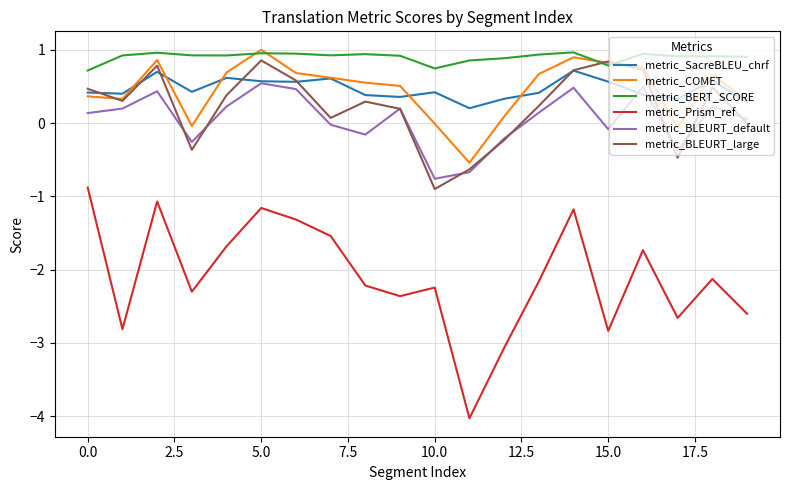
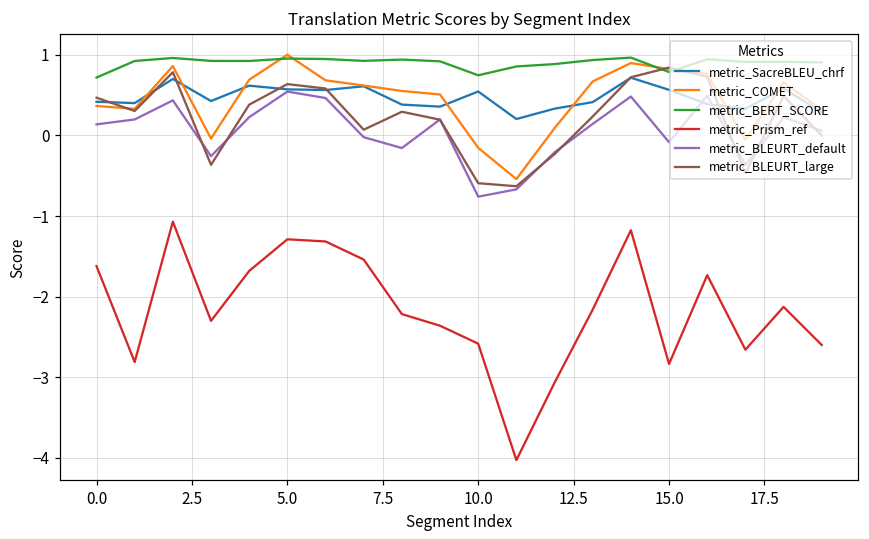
metric_Prism_ref, 0.0: -0.9 -> -1.6
metric_Prism_ref, 5.0: -1.2 -> -1.3
metric_BLEURT_large, 5.0: 0.9 -> 0.6
metric_SacreBLEU_chrf, 10.0: 0.4 -> 0.5
metric_COMET, 10.0: 0.0 -> -0.2
metric_Prism_ref, 10.0: -2.2 -> -2.6
metric_BLEURT_large, 10.0: -0.9 -> -0.6
